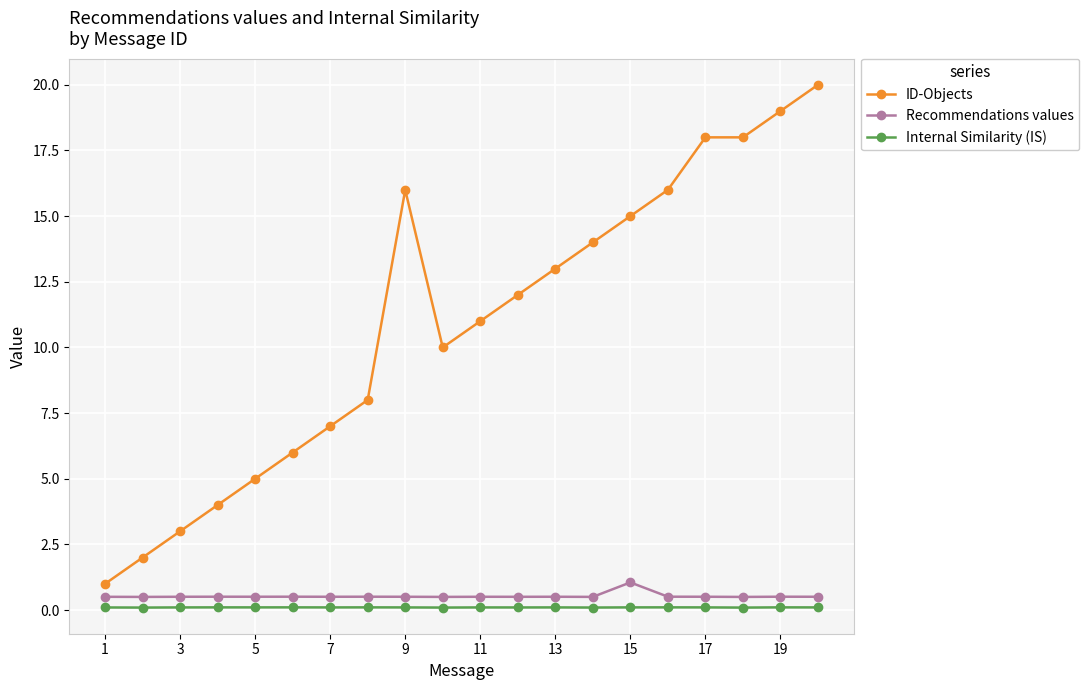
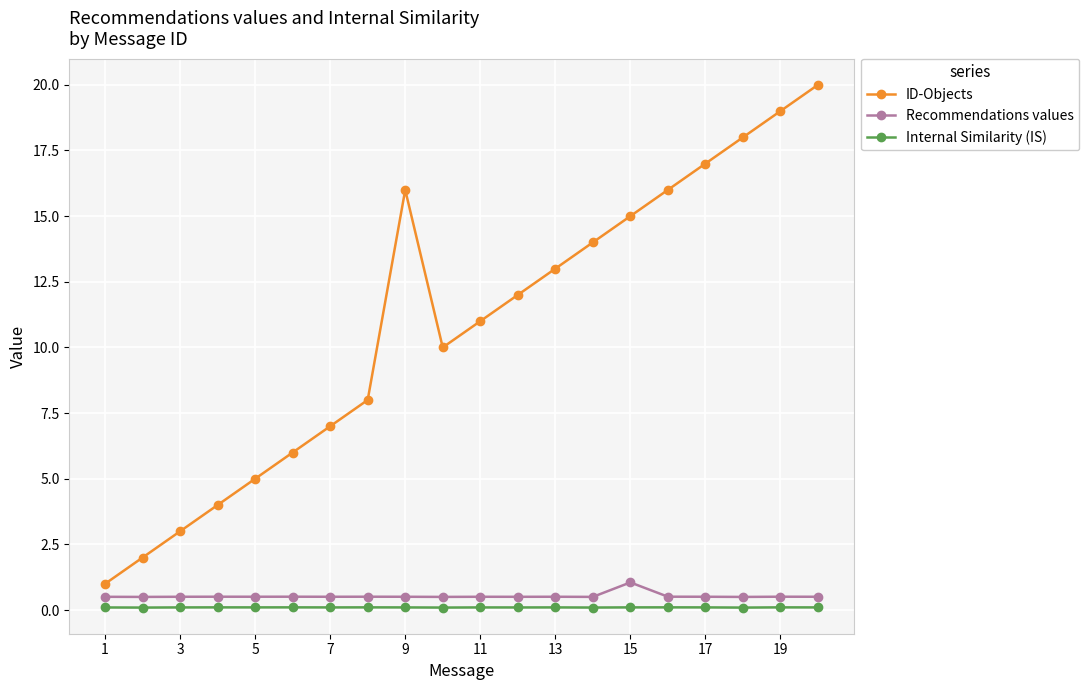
ID-Objects, 17: 18 -> 17
